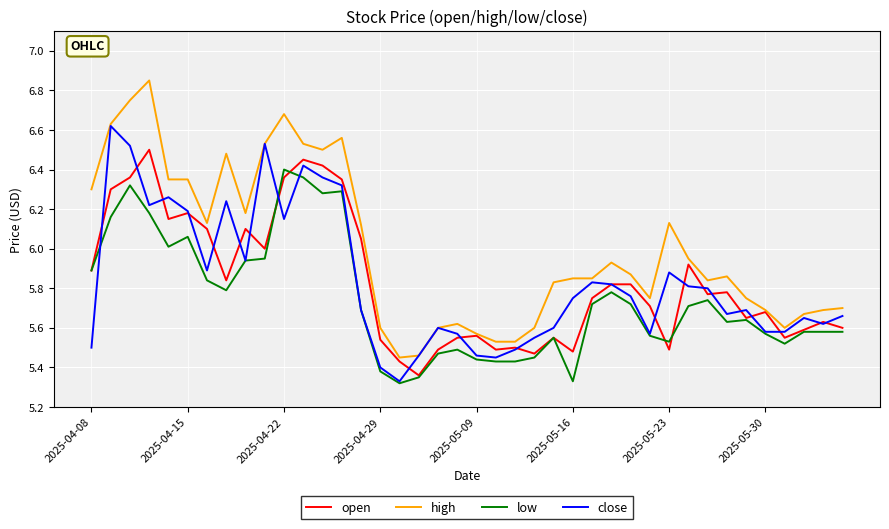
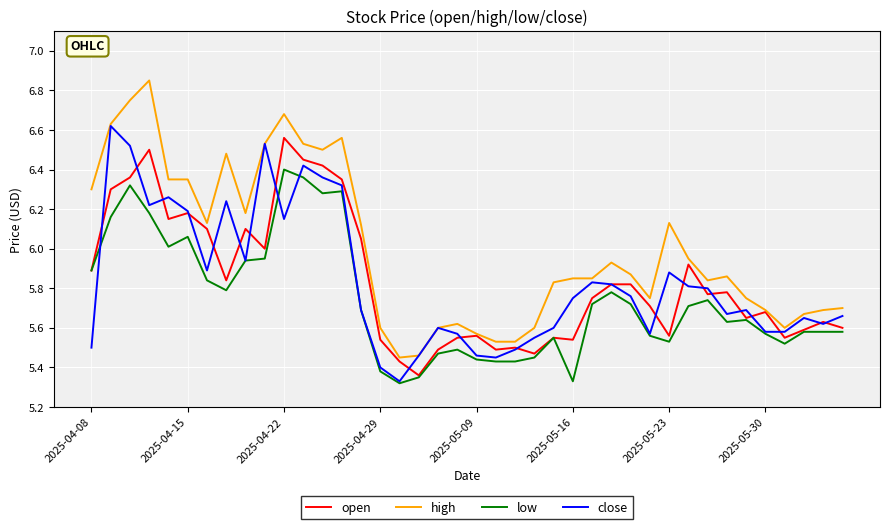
open, 2025-04-22: 6.36 -> 6.56
open, 2025-05-16: 5.48 -> 5.54
open, 2025-05-23: 5.49 -> 5.56
